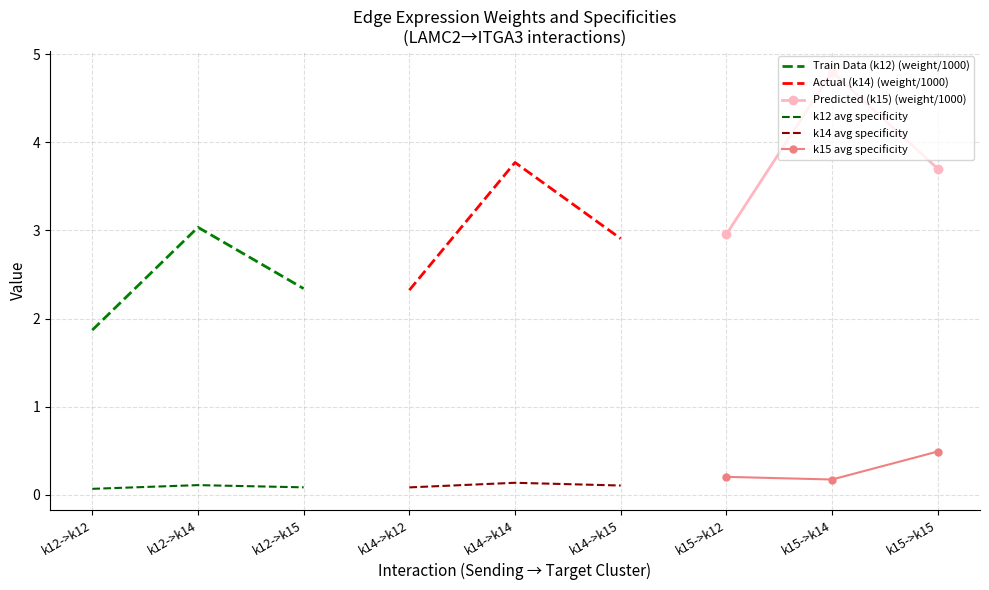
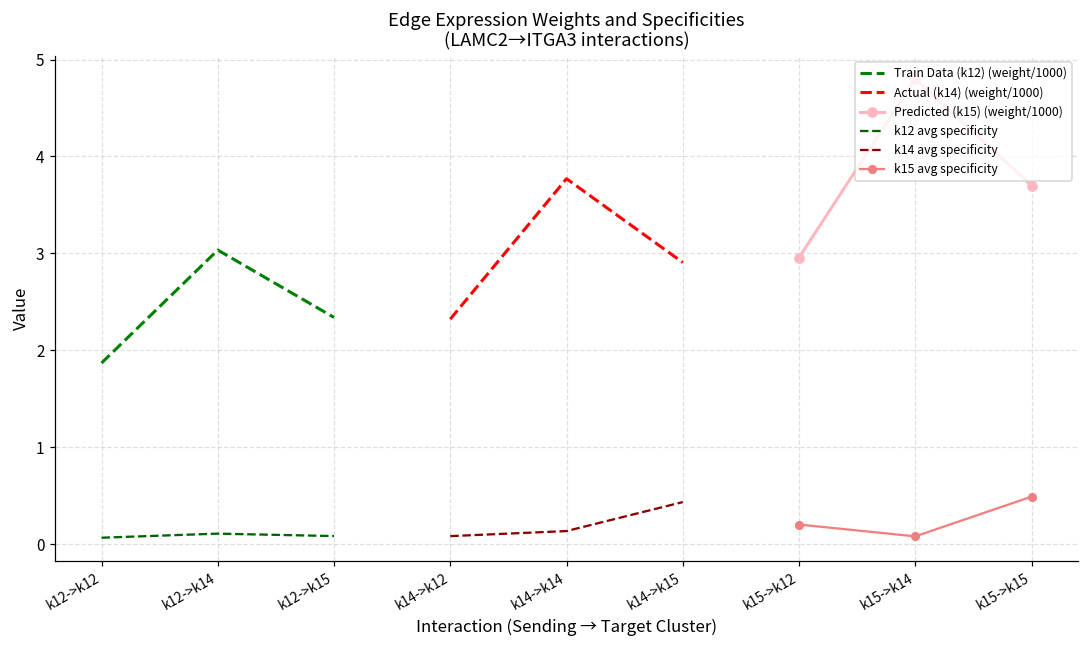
k14 avg specificity, k14->k15: 0.1 -> 0.4
k15 avg specificity, k15->k14: 0.2 -> 0.1
